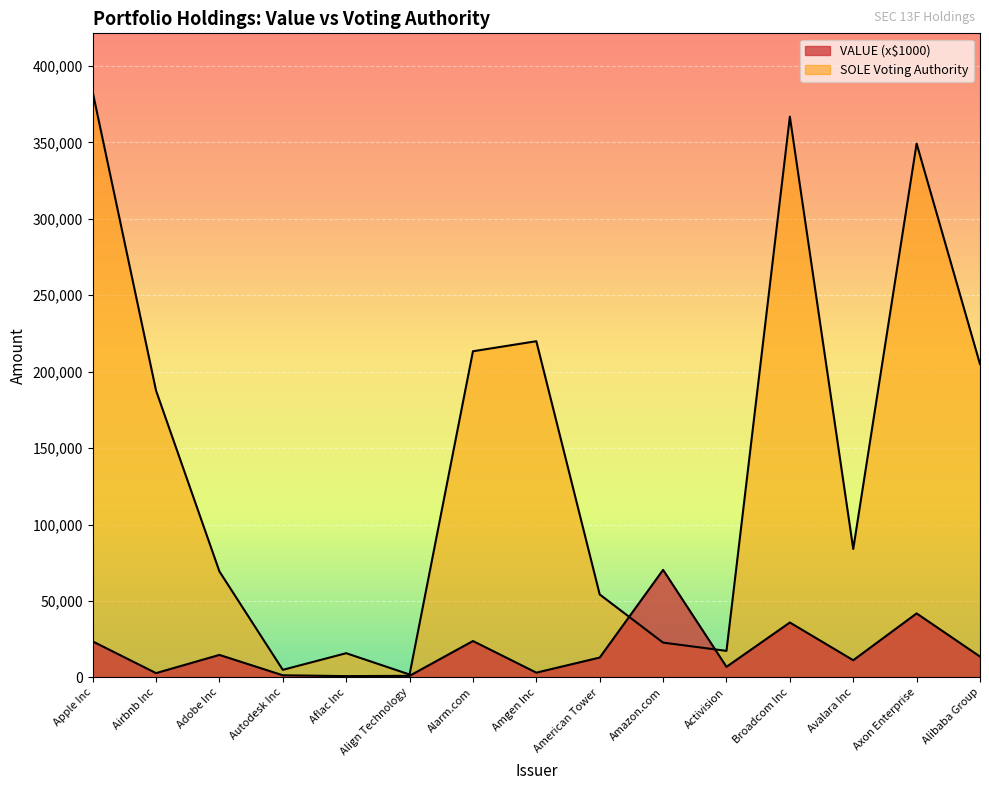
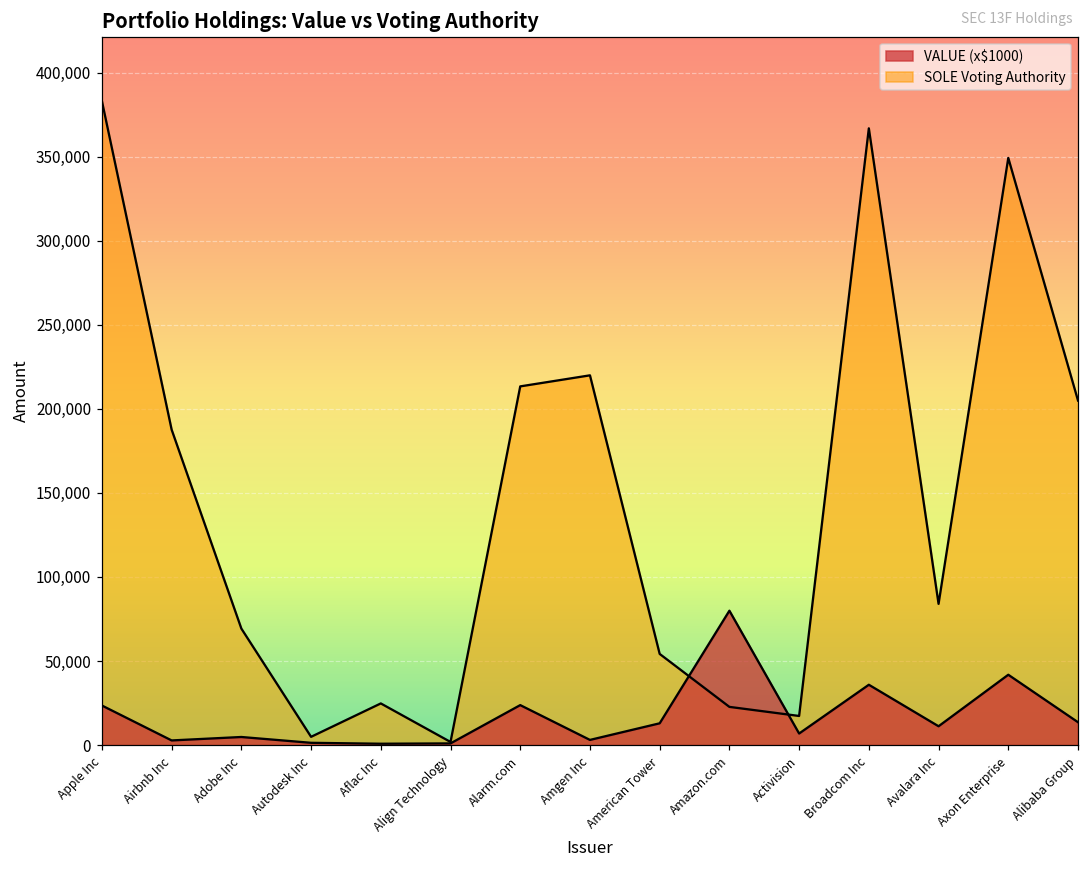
VALUE (x$1000), Adobe Inc: 15,000 -> 5,000
SOLE Voting Authority, Aflac Inc: 16,000 -> 25,000
VALUE (x$1000), Amazon.com: 70,000 -> 80,000
